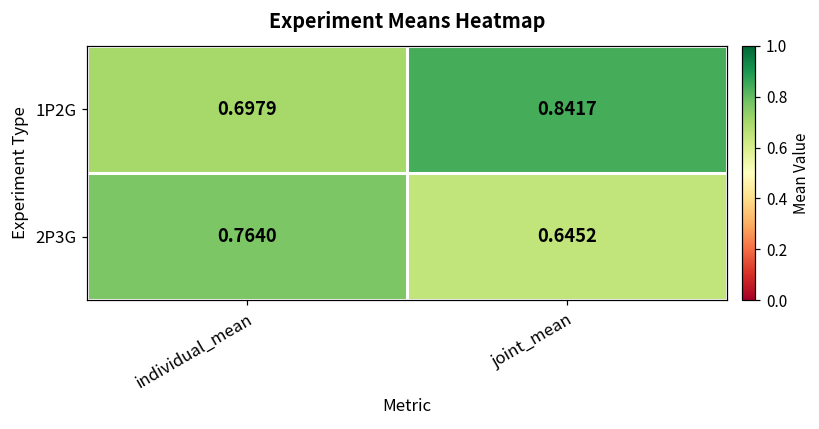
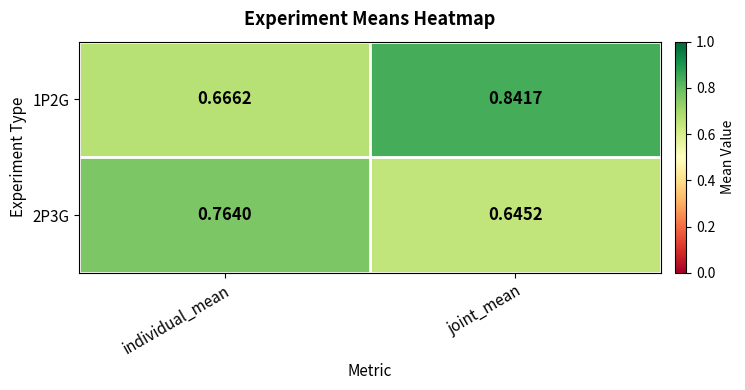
1P2G, individual_mean: 0.6979 -> 0.6662
